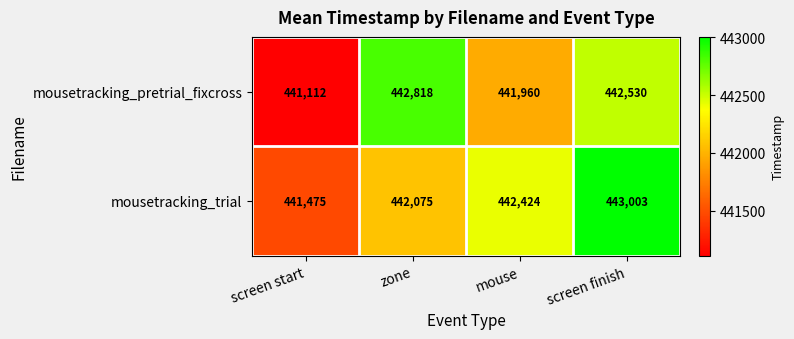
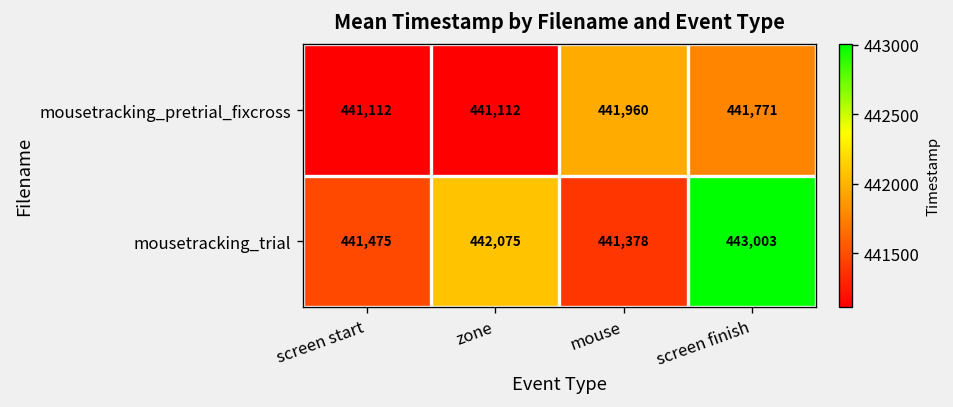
mousetracking_pretrial_fixcross, zone: 442,818 -> 441,112
mousetracking_pretrial_fixcross, screen finish: 442,530 -> 441,771
mousetracking_trial, mouse: 442,424 -> 441,378
